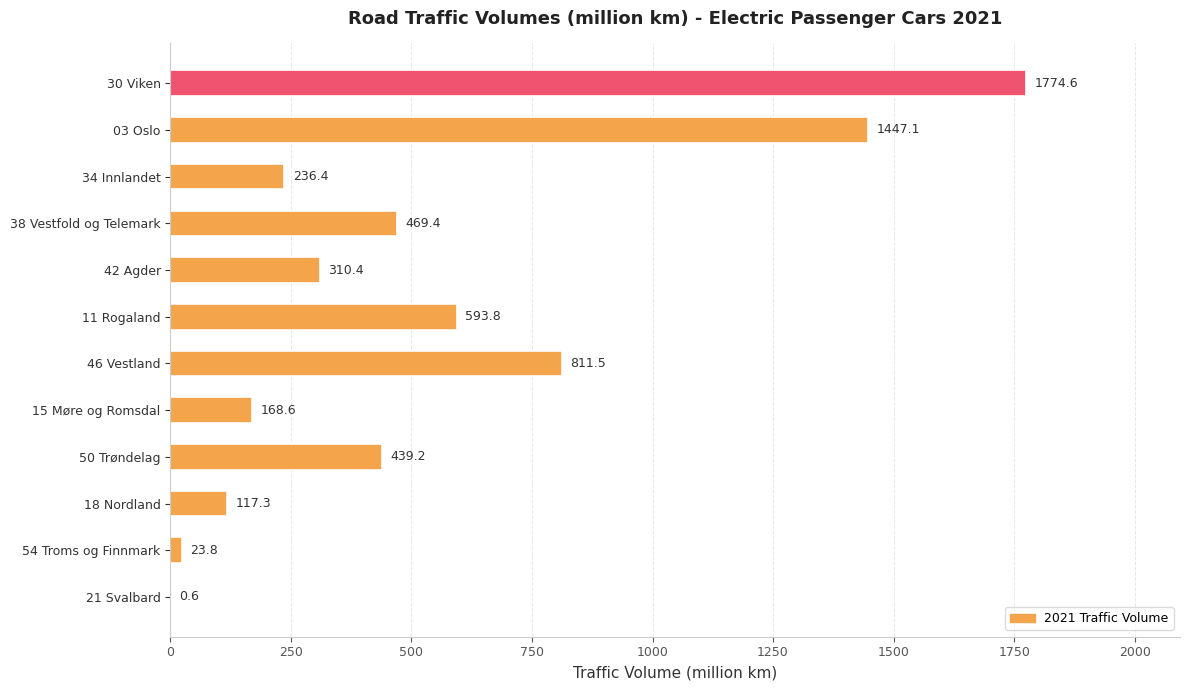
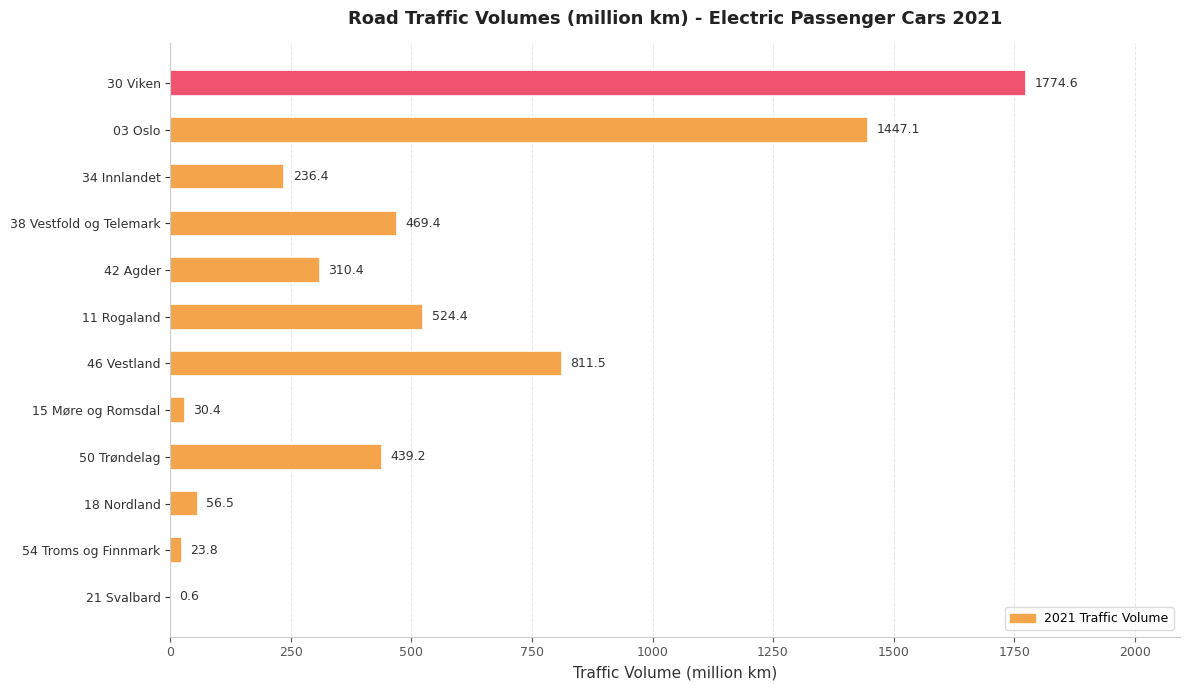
11 Rogaland: 593.8 -> 524.4
15 Møre og Romsdal: 168.6 -> 30.4
18 Nordland: 117.3 -> 56.5
